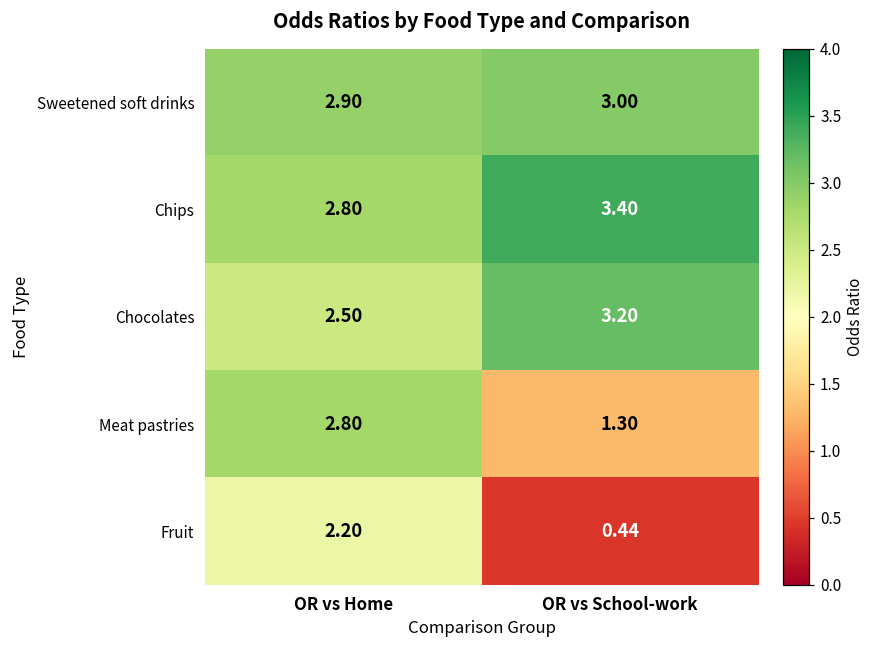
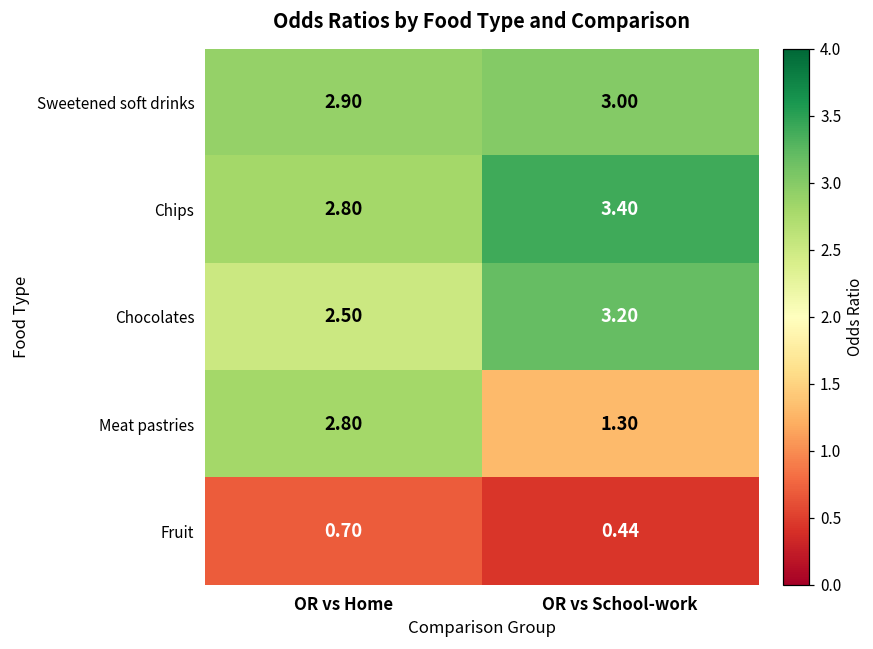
Fruit, OR vs Home: 2.20 -> 0.70
